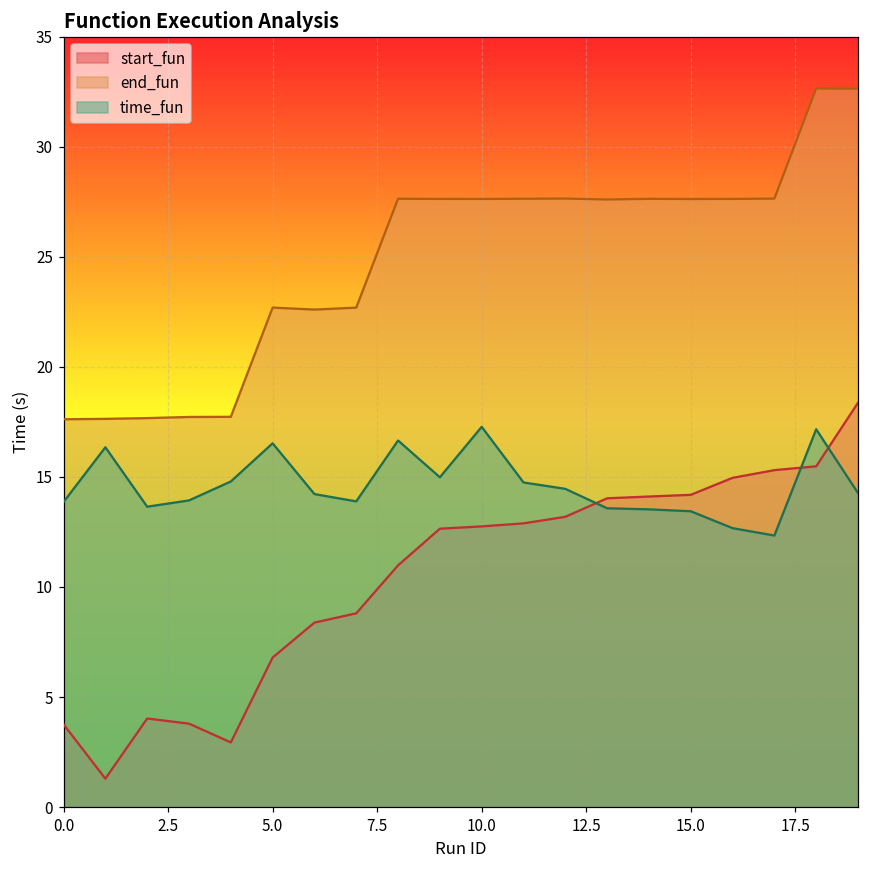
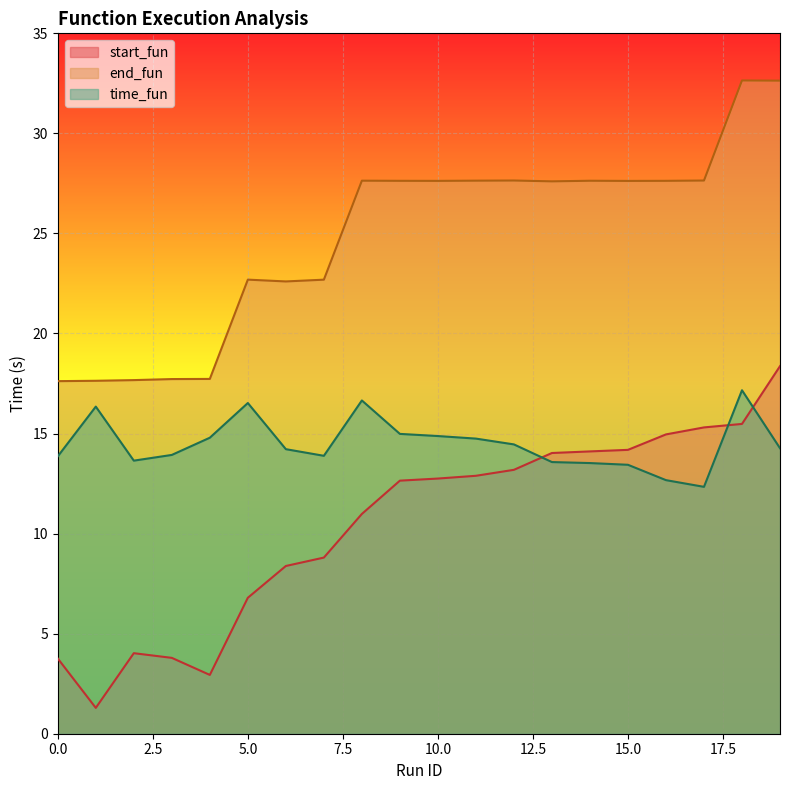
time_fun, 10.0: 17.3 -> 14.9
